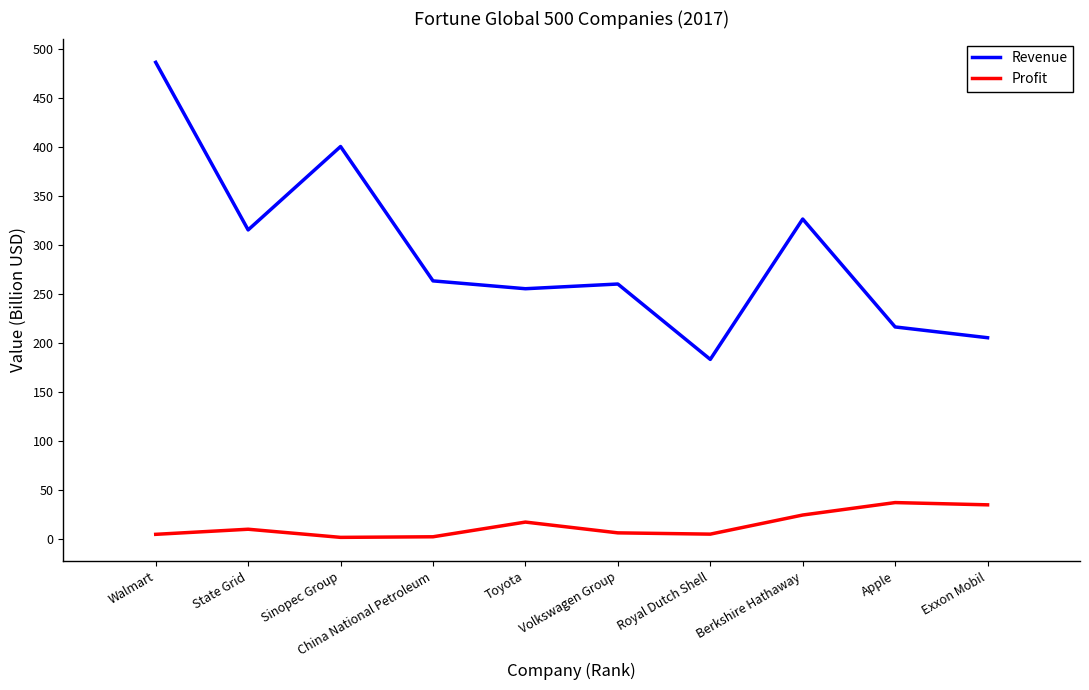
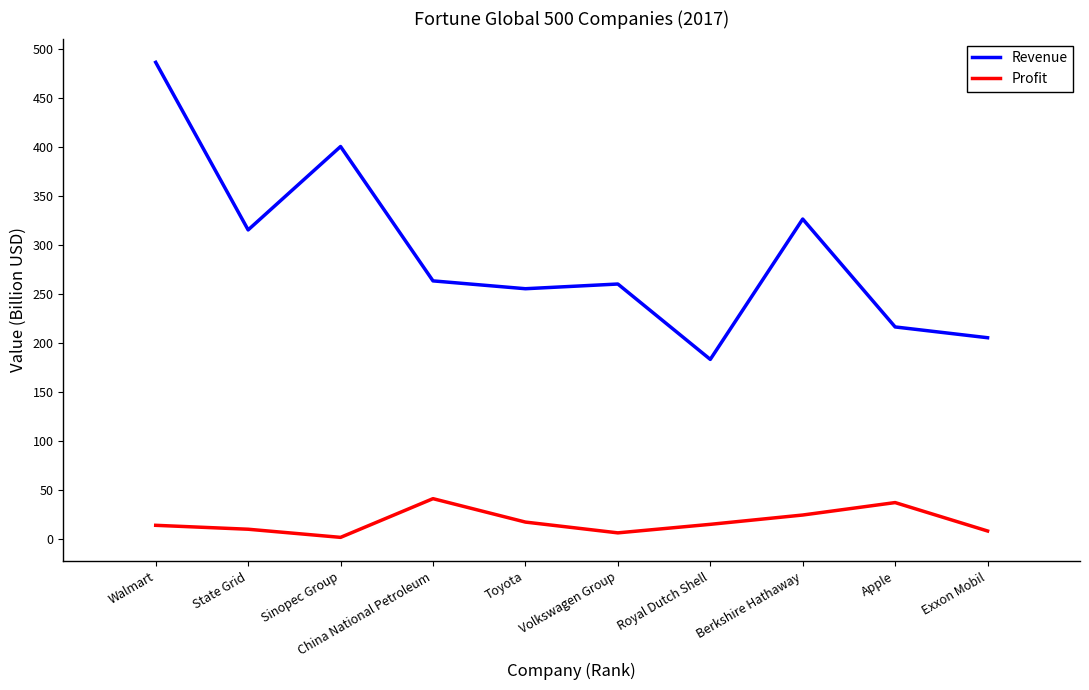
Profit, Walmart: 0 -> 10
Profit, China National Petroleum: 0 -> 40
Profit, Royal Dutch Shell: 0 -> 10
Profit, Exxon Mobil: 30 -> 10
